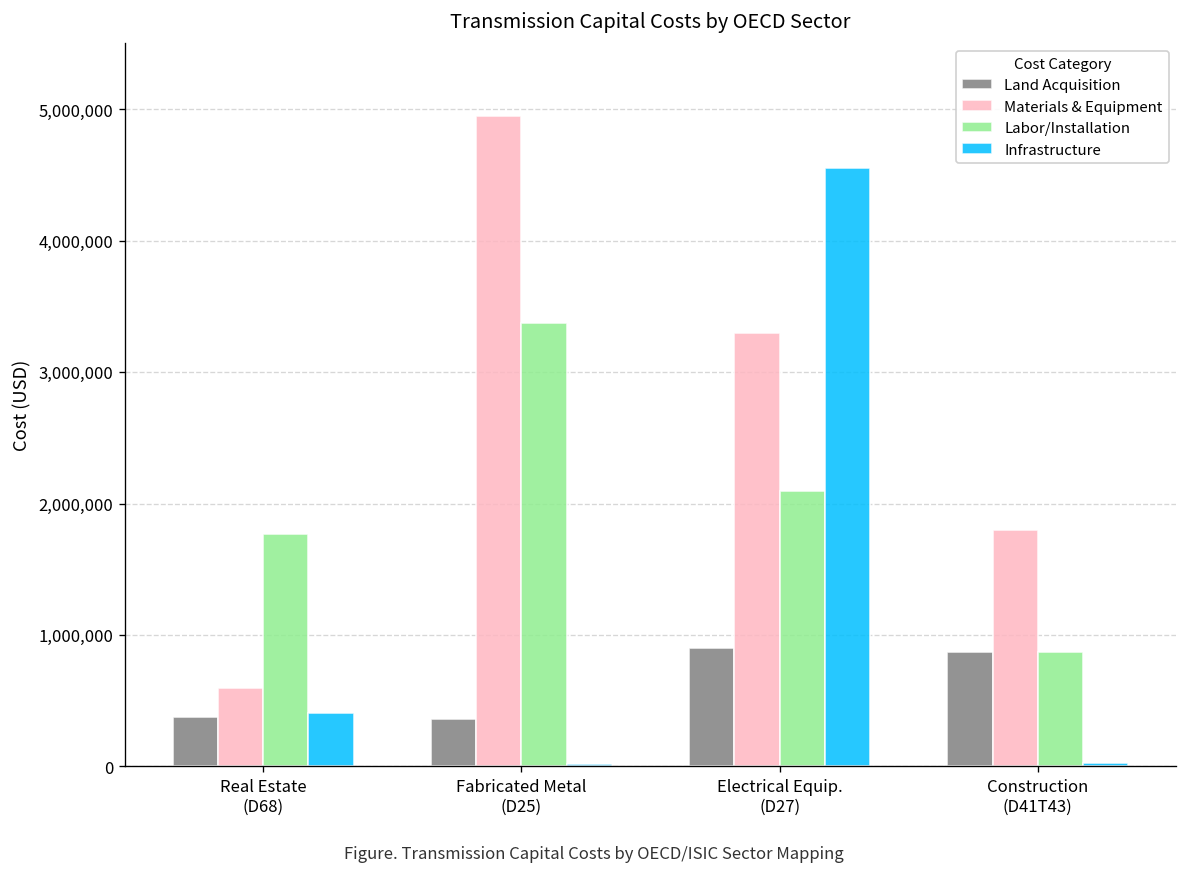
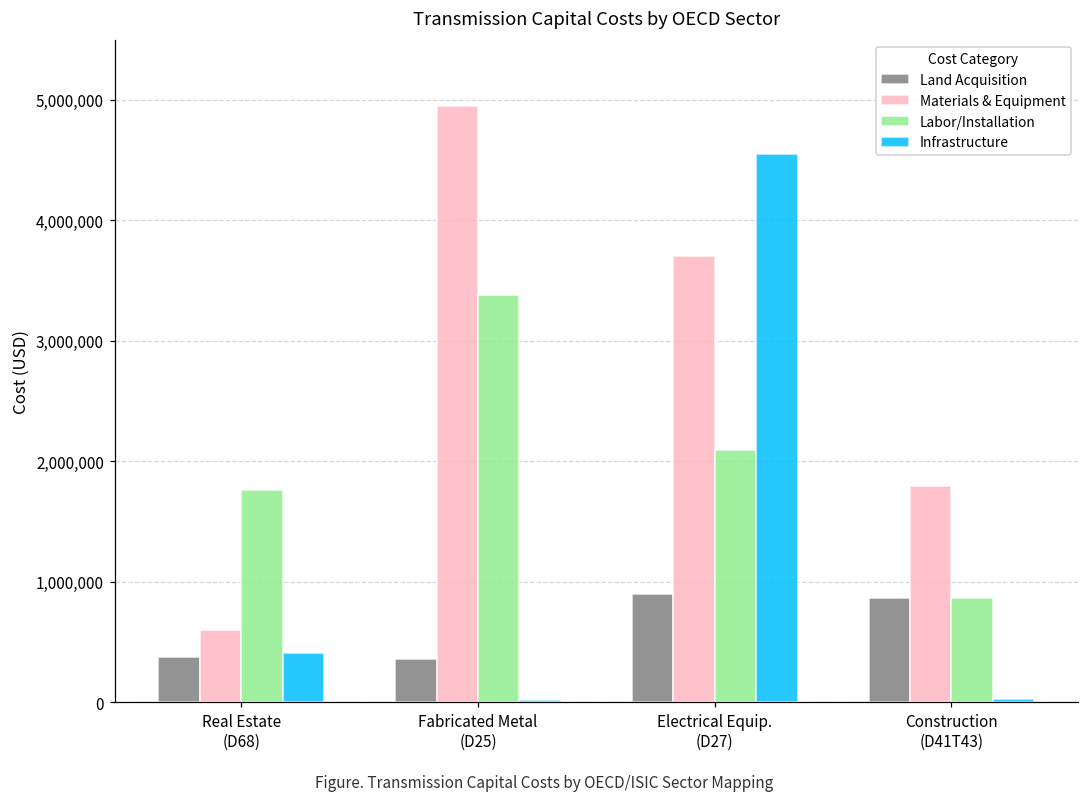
Materials & Equipment, Electrical Equip. (D27): 3,300,000 -> 3,700,000
